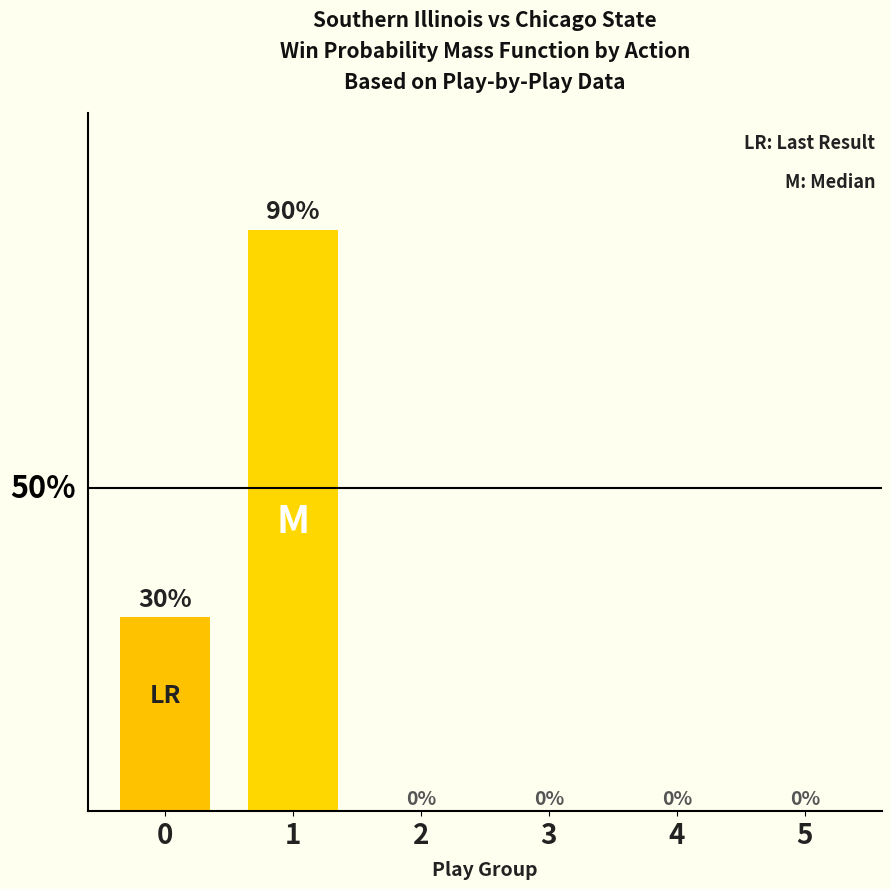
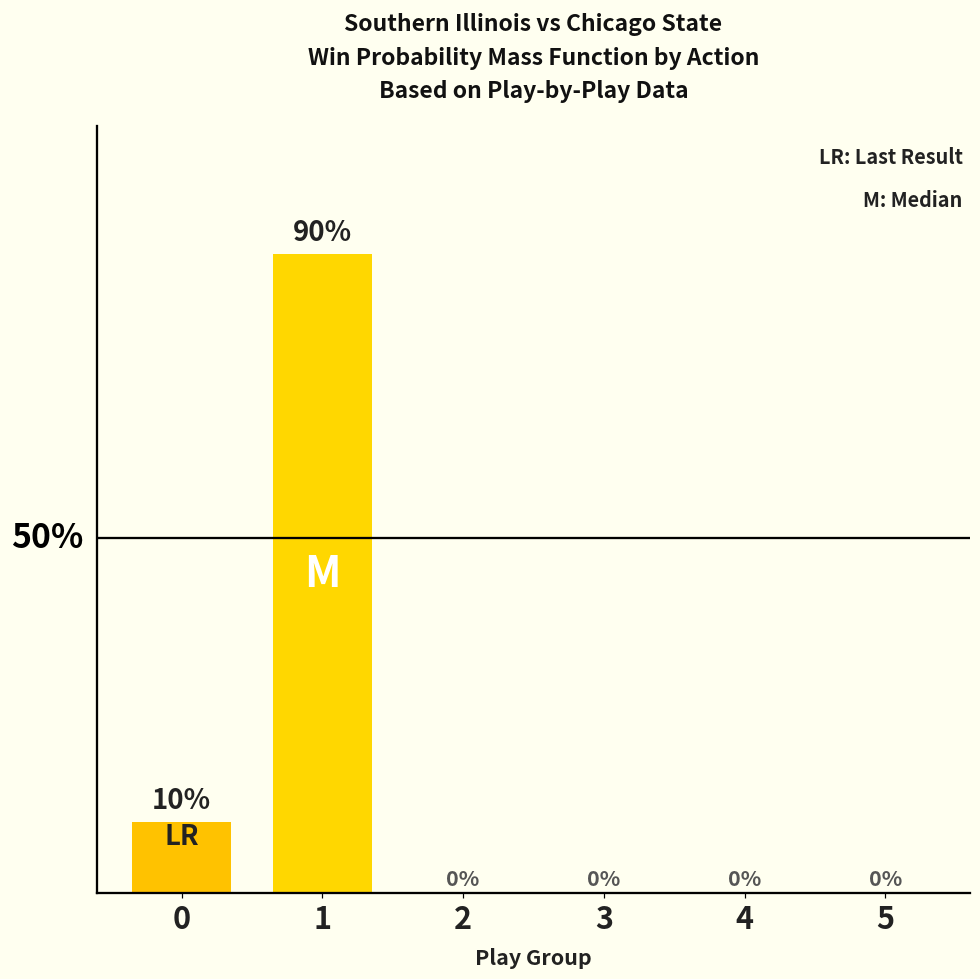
0: 30% -> 10%
